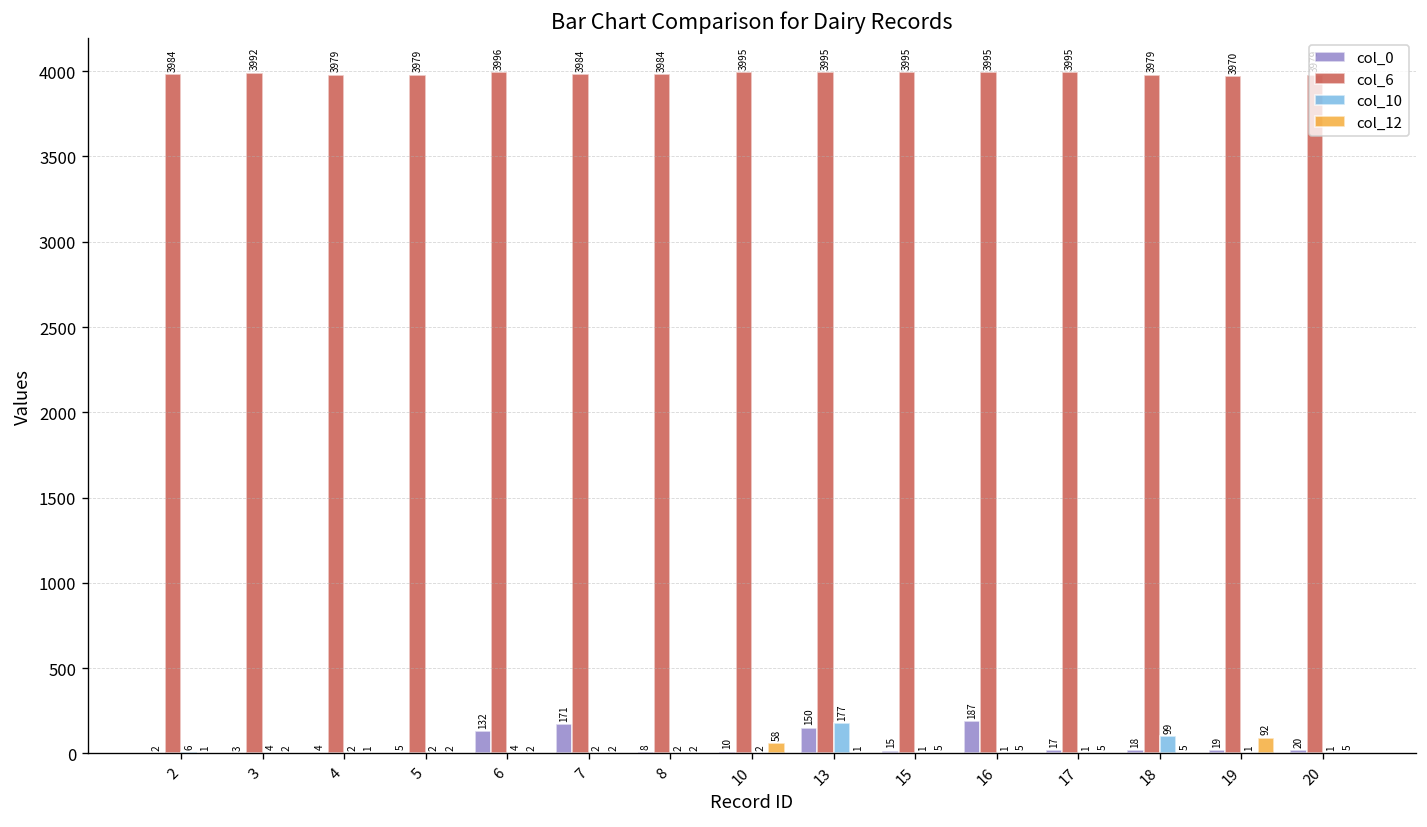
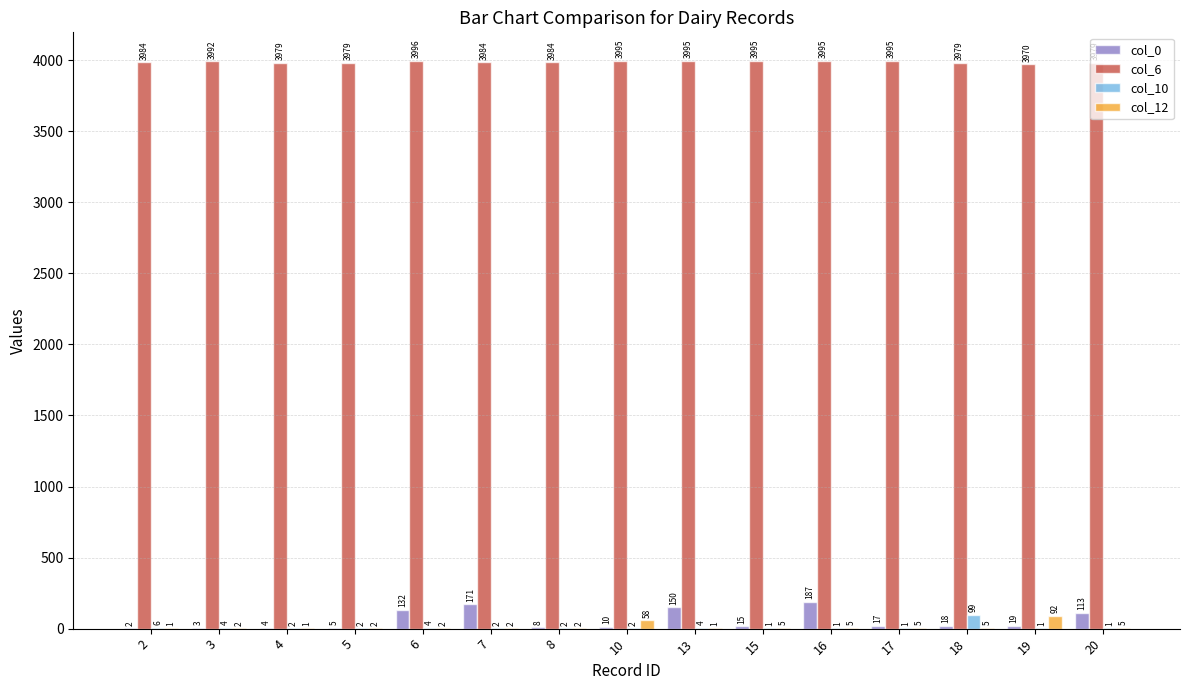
col_10, 13: 177 -> 4
col_0, 20: 20 -> 113
